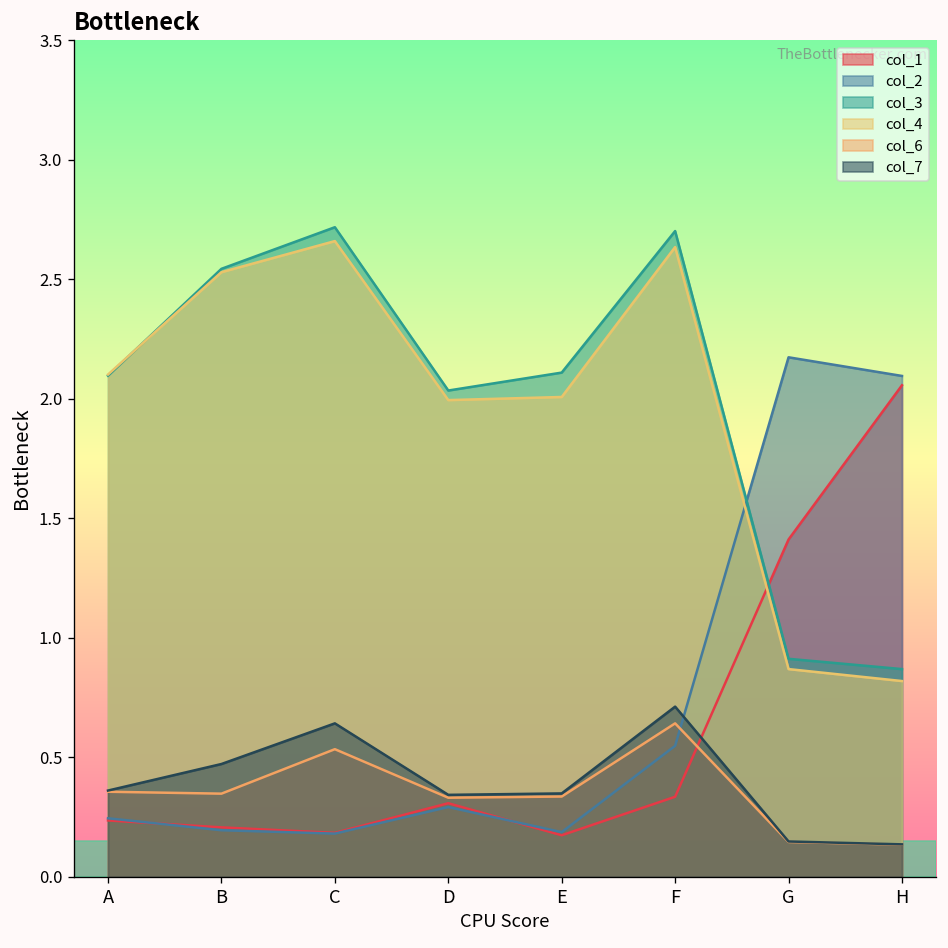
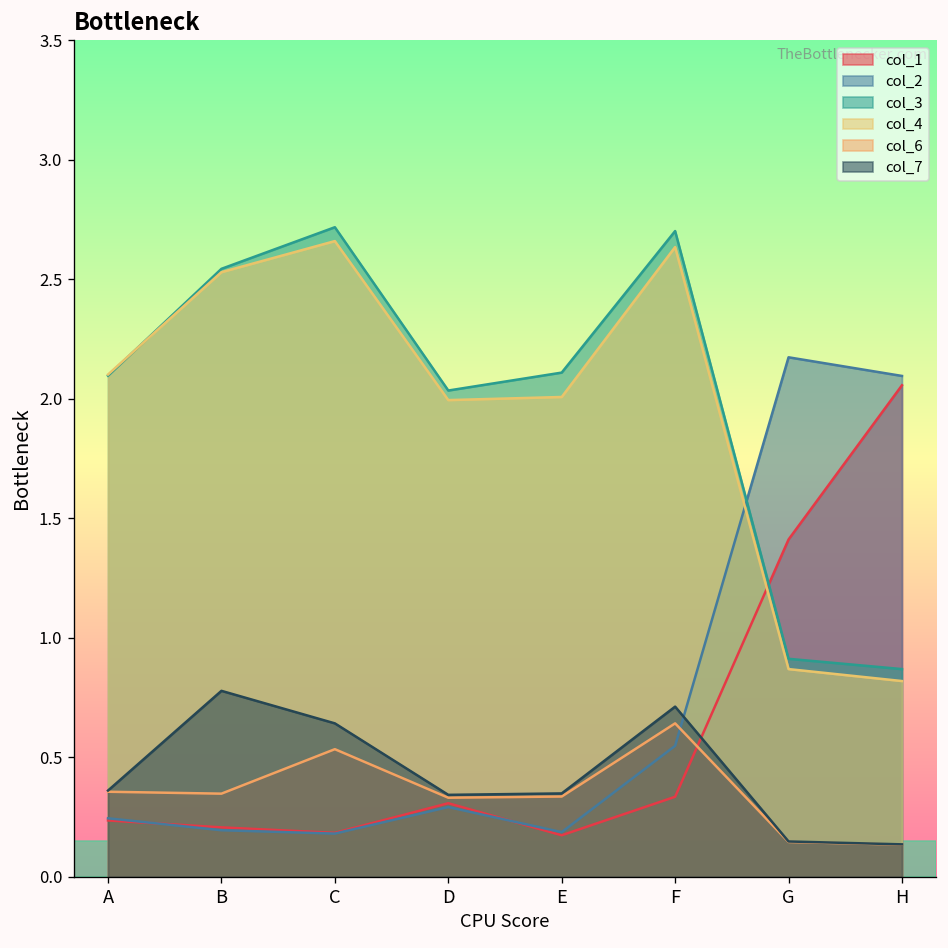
col_7, B: 0.47 -> 0.78
